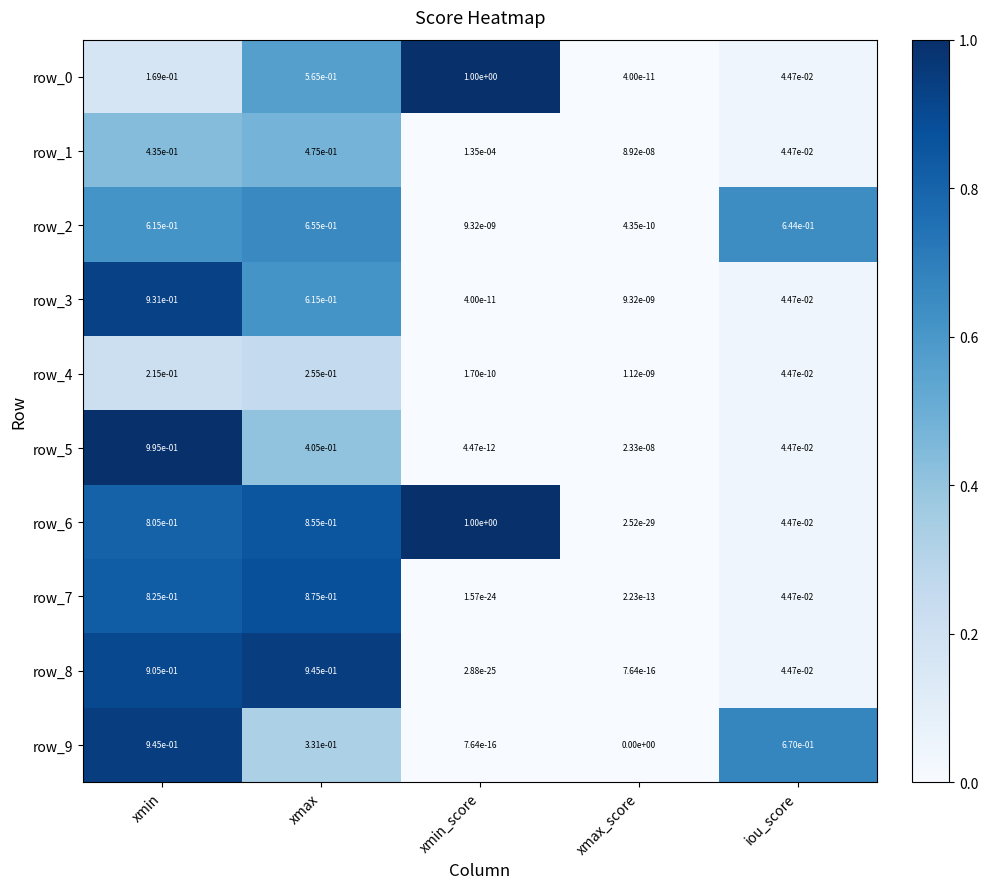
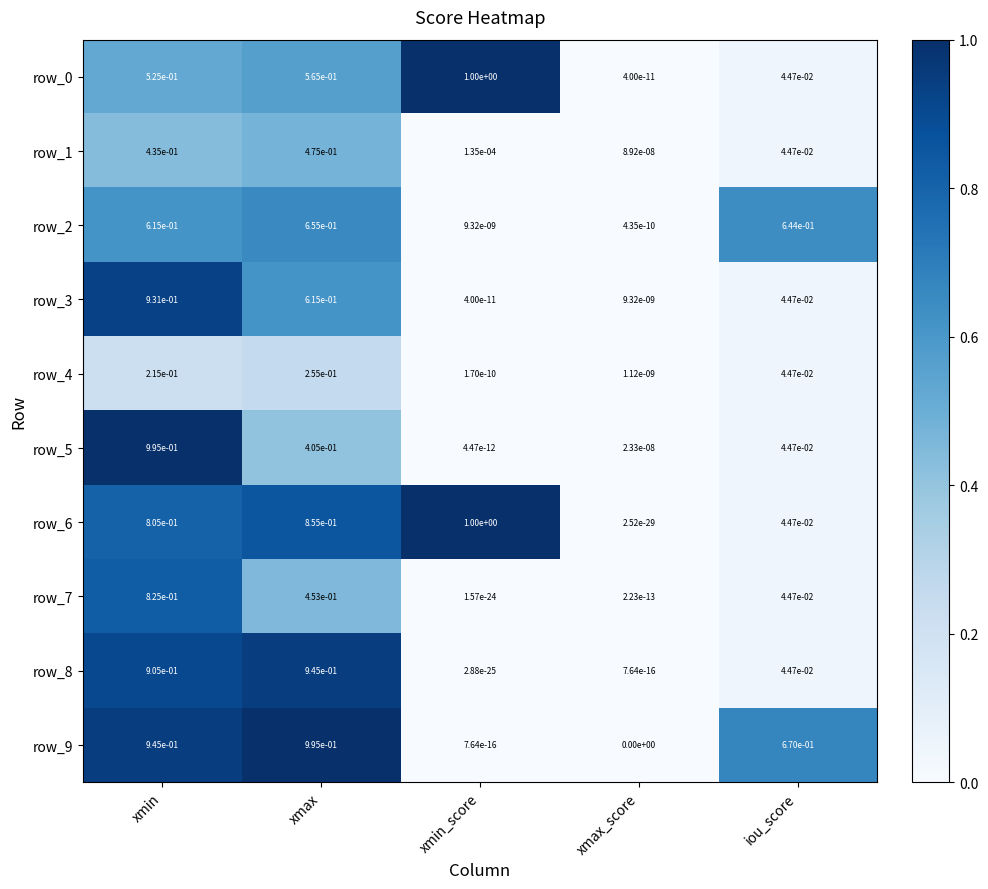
row_0, xmin: 1.69e-01 -> 5.25e-01
row_7, xmax: 8.75e-01 -> 4.53e-01
row_9, xmax: 3.31e-01 -> 9.95e-01
